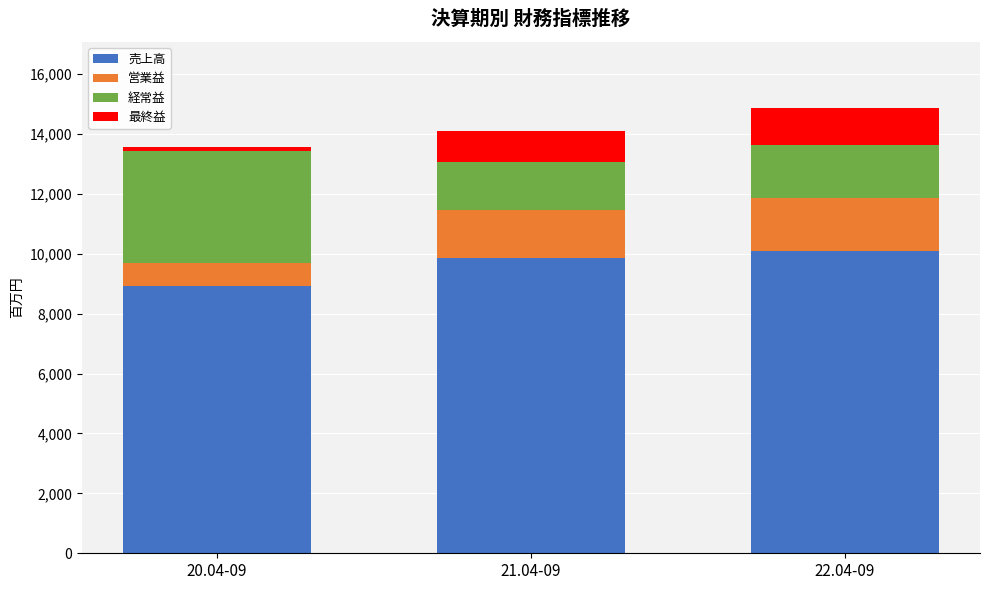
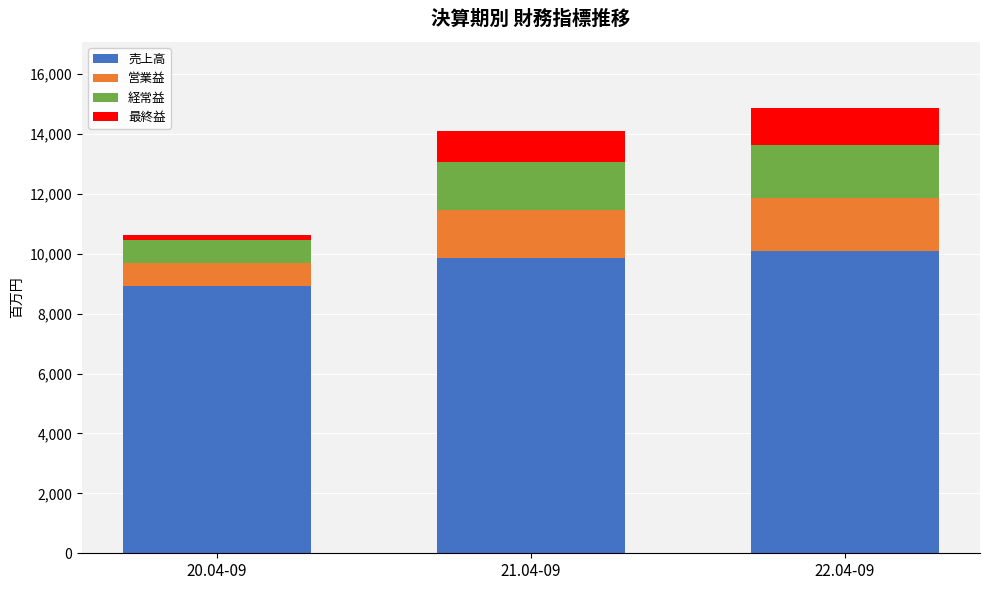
経常益, 20.04-09: 3,700 -> 800
